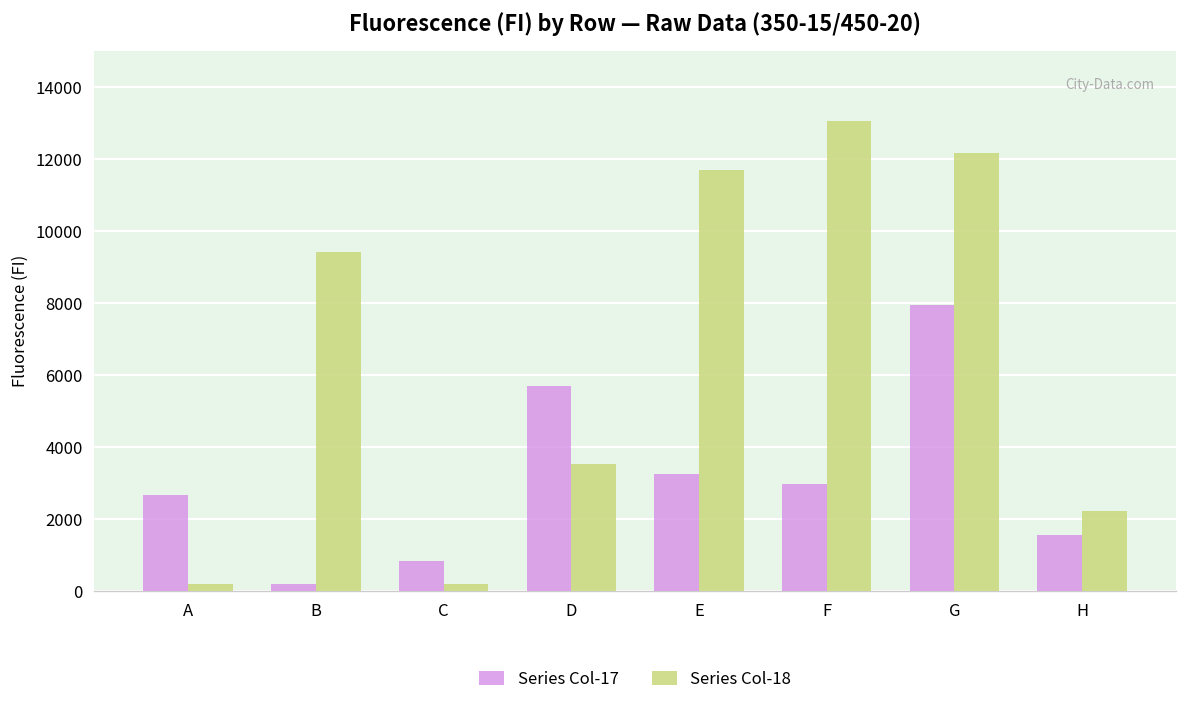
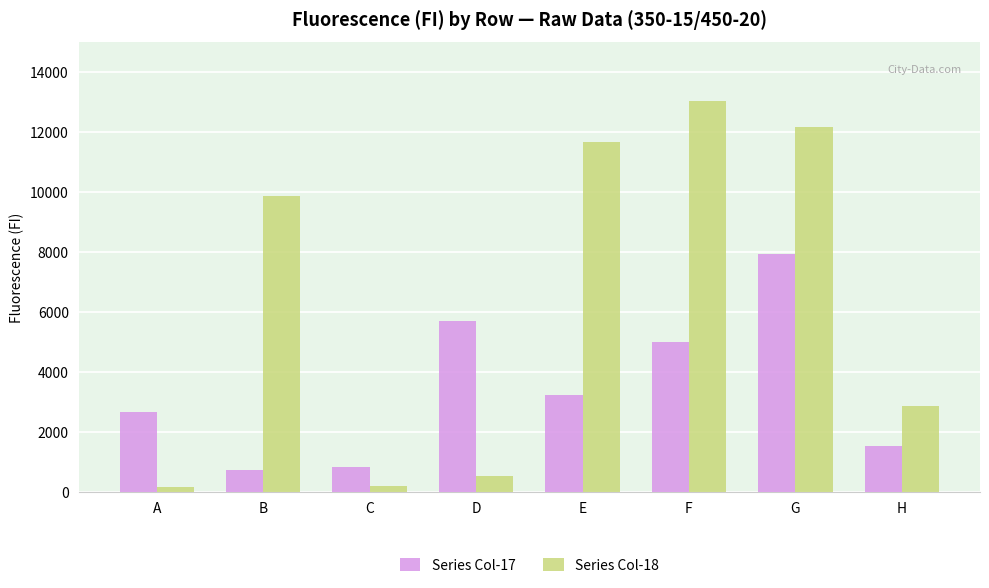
Series Col-17, B: 200 -> 700
Series Col-18, B: 9400 -> 9900
Series Col-18, D: 3500 -> 500
Series Col-17, F: 3000 -> 5000
Series Col-18, H: 2200 -> 2900
